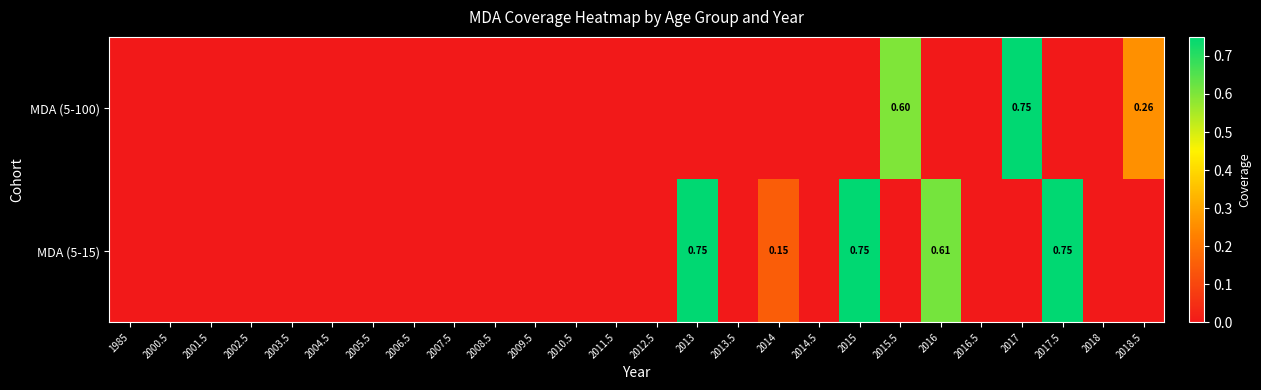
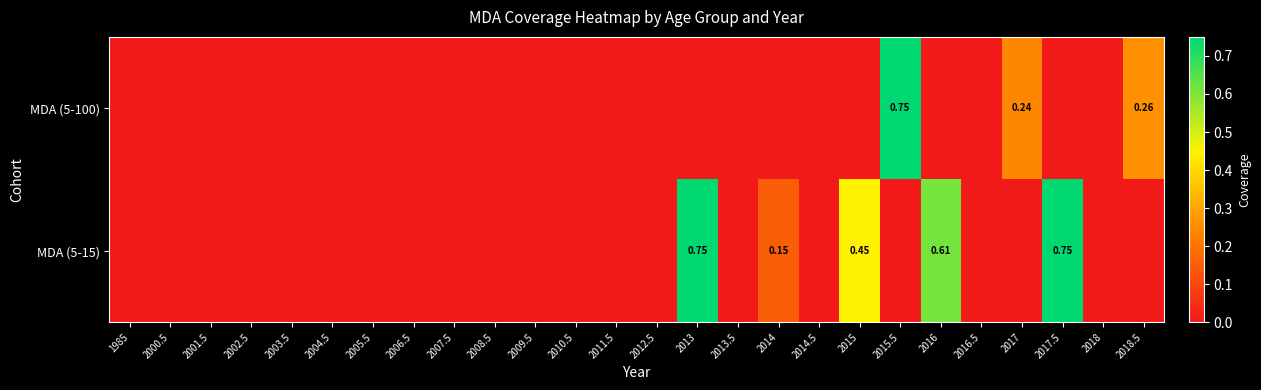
MDA (5-100), 2015.5: 0.60 -> 0.75
MDA (5-100), 2017: 0.75 -> 0.24
MDA (5-15), 2015: 0.75 -> 0.45
